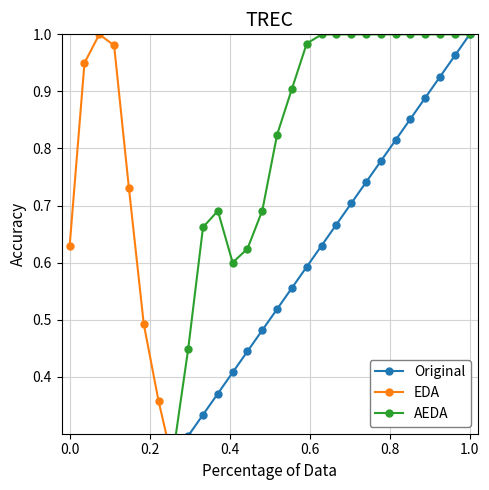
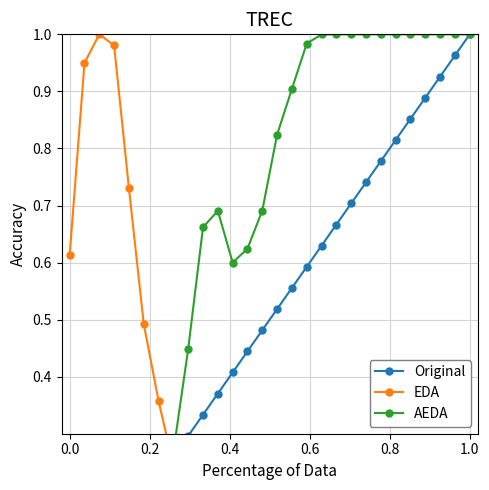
EDA, 0.0: 0.63 -> 0.61
